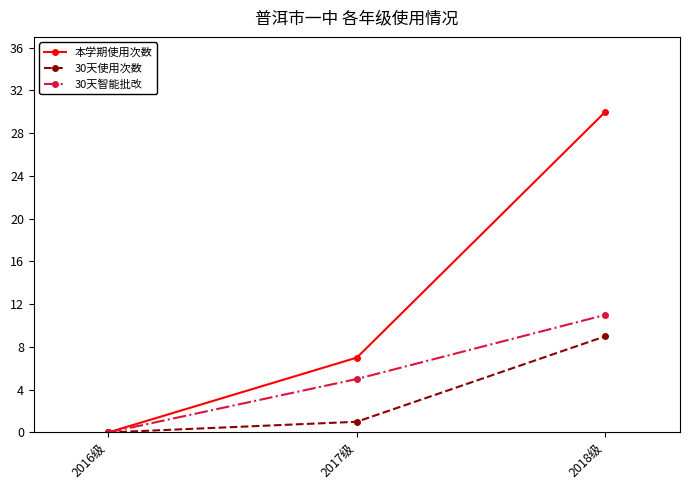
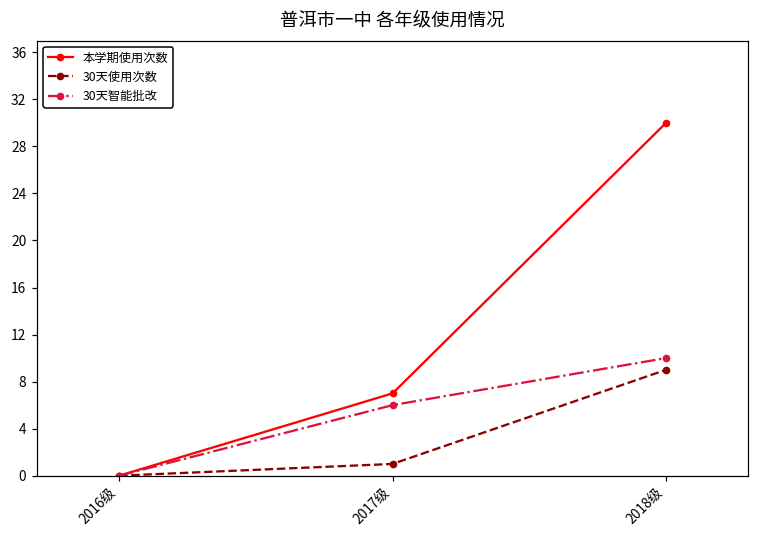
30天智能批改, 2017级: 5 -> 6
30天智能批改, 2018级: 11 -> 10
